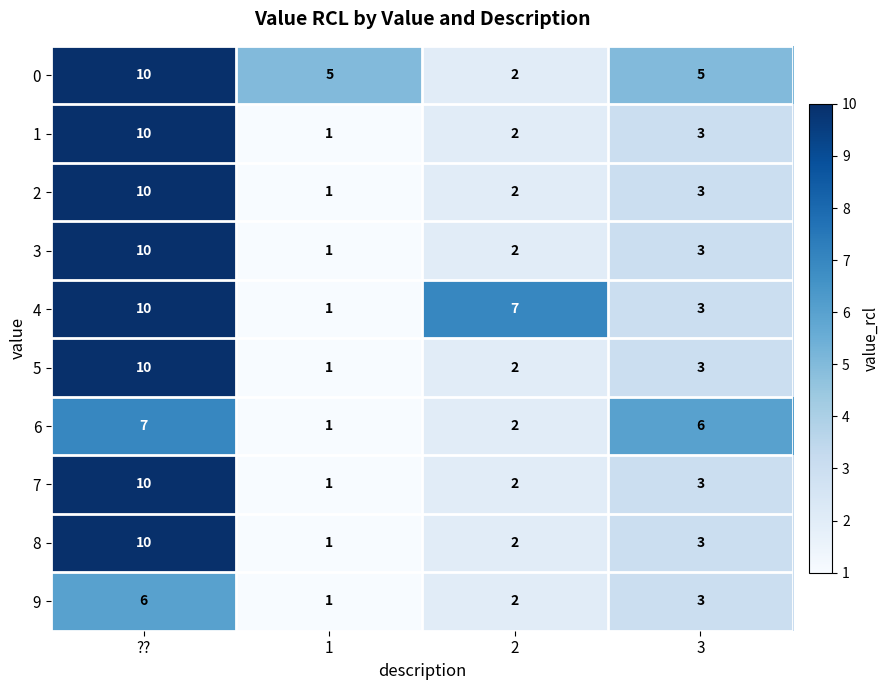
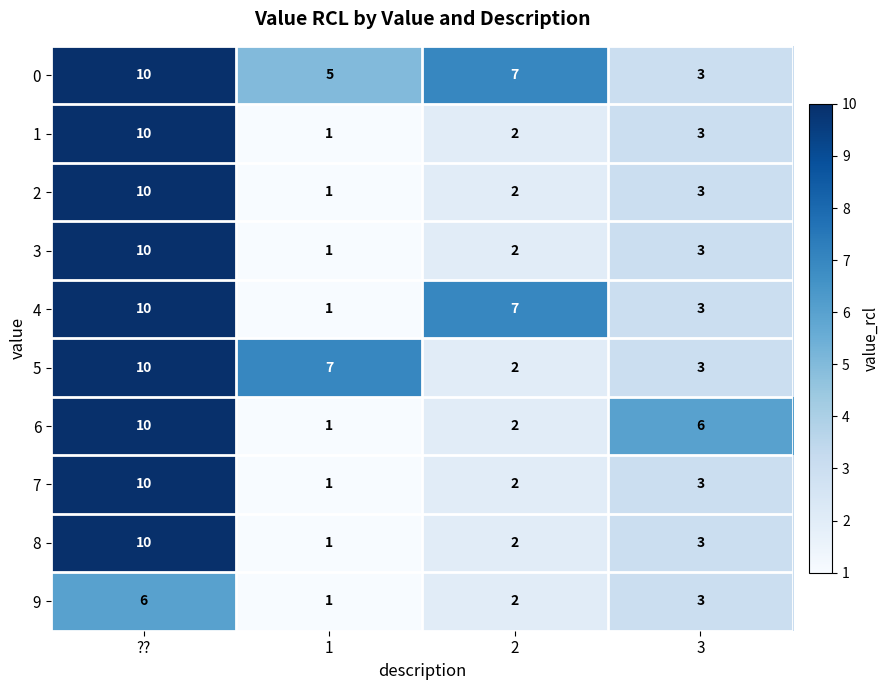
0, 2: 2 -> 7
0, 3: 5 -> 3
5, 1: 1 -> 7
6, ??: 7 -> 10
